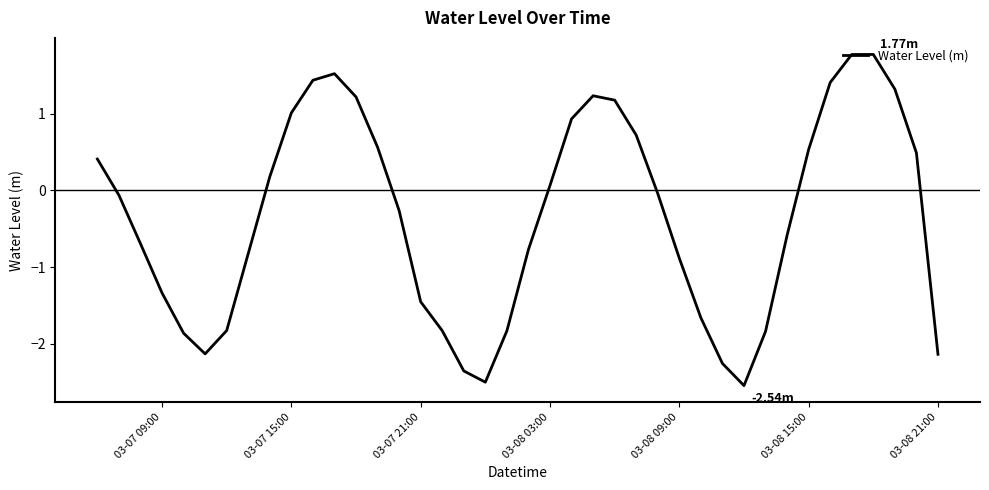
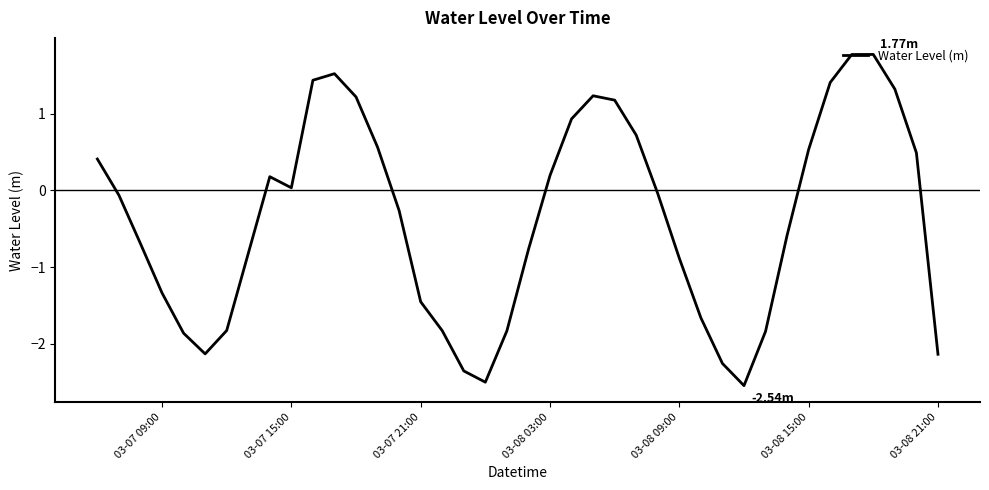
03-07 15:00: 1.0 -> 0.0
03-08 03:00: 0.1 -> 0.2
